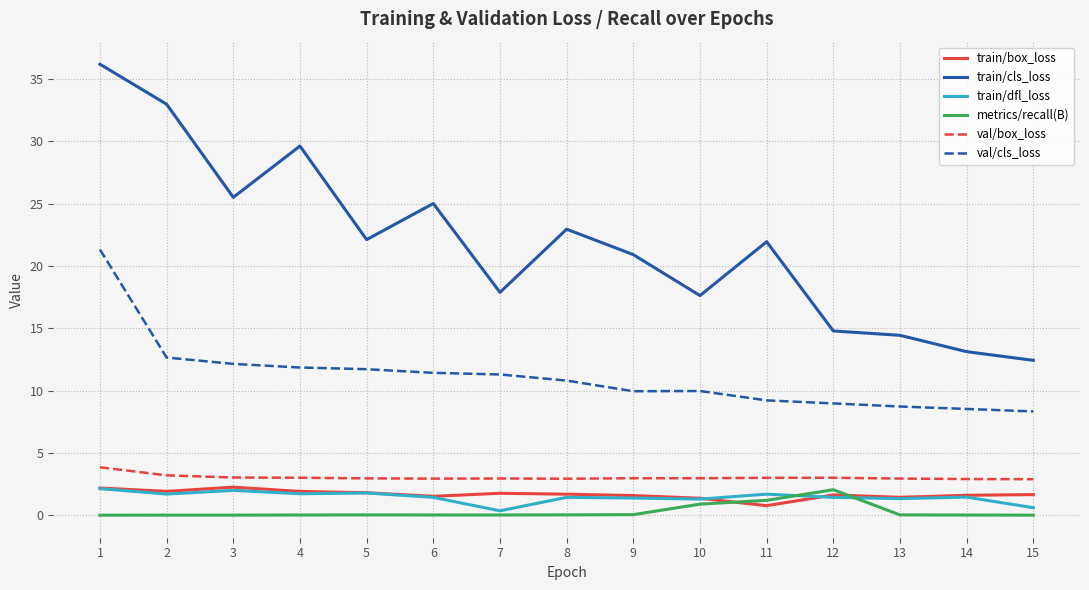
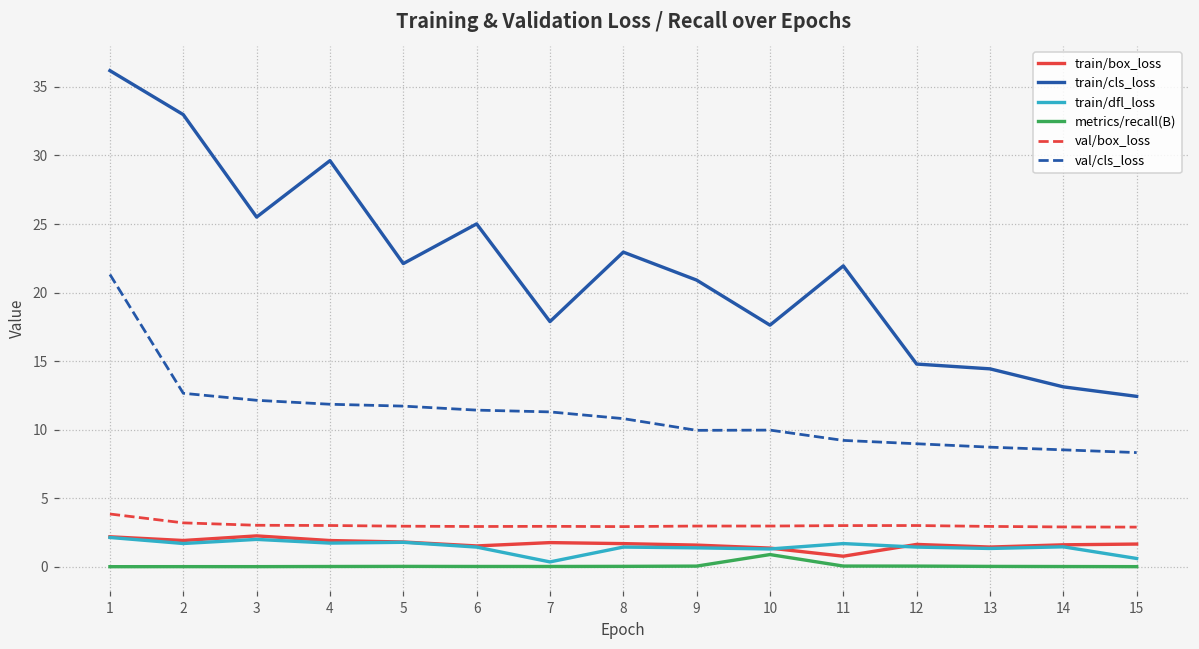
metrics/recall(B), 11: 1.2 -> 0.1
metrics/recall(B), 12: 2.1 -> 0.1
